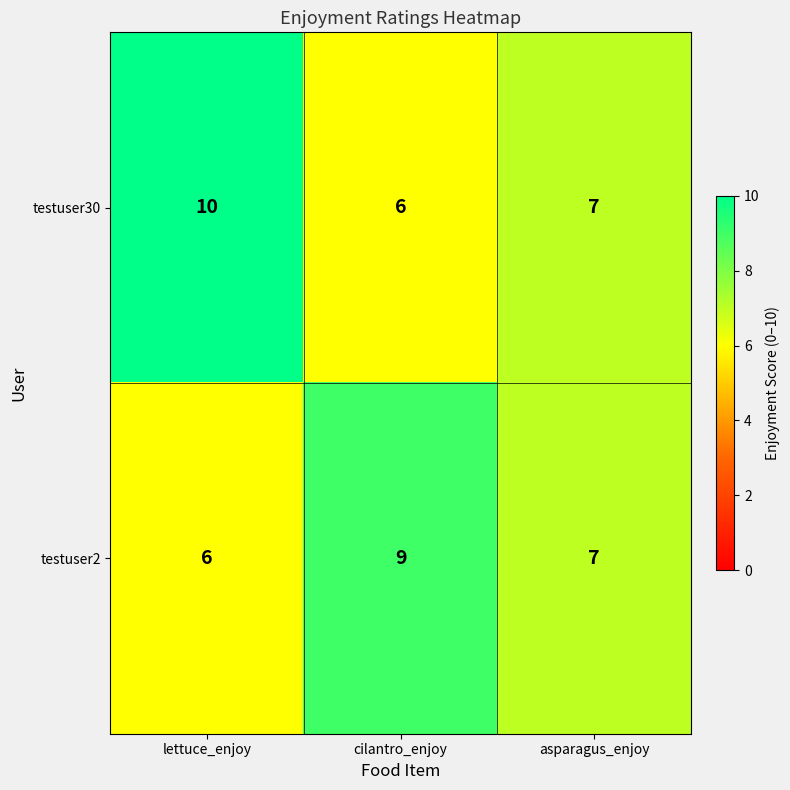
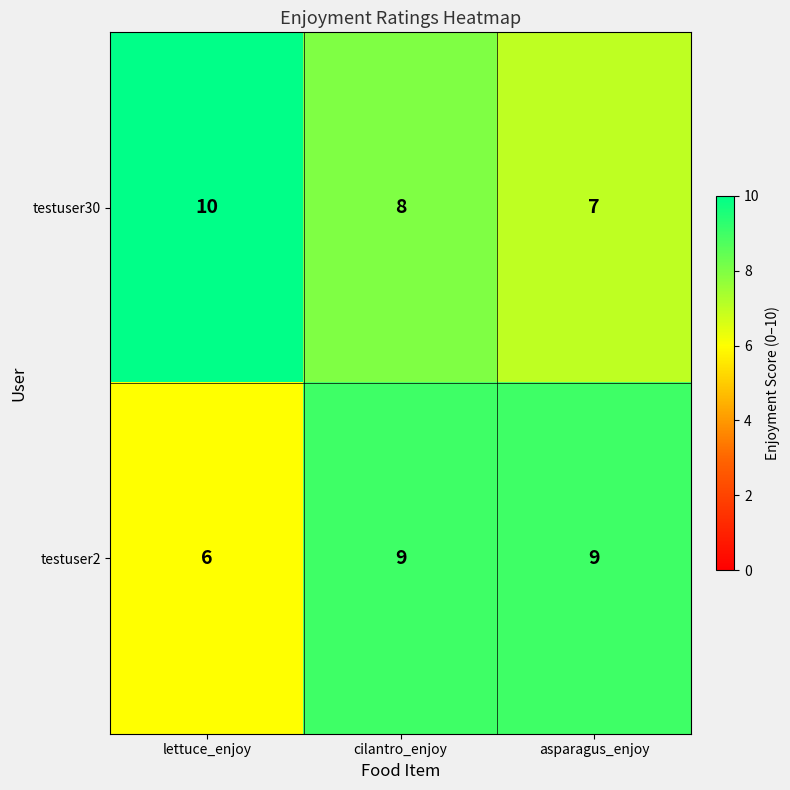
testuser30, cilantro_enjoy: 6 -> 8
testuser2, asparagus_enjoy: 7 -> 9
